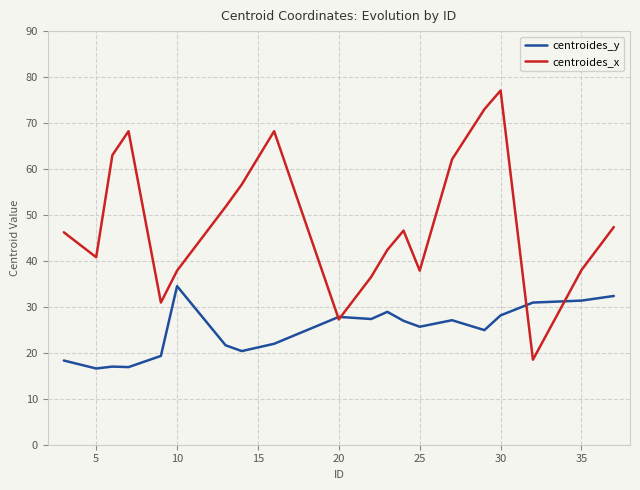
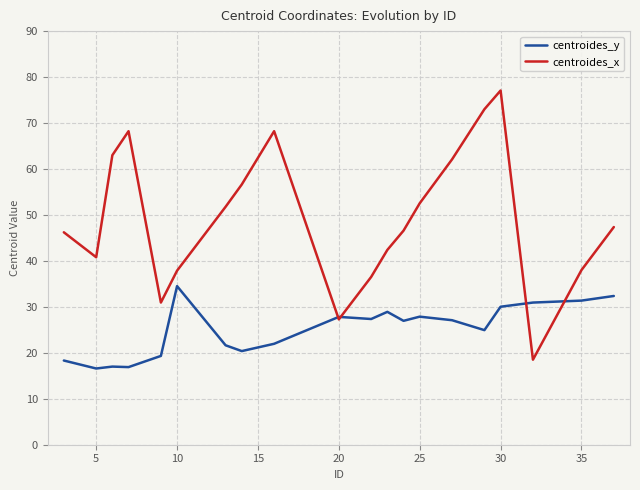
centroides_y, 25: 26 -> 28
centroides_x, 25: 38 -> 53
centroides_y, 30: 28 -> 30
